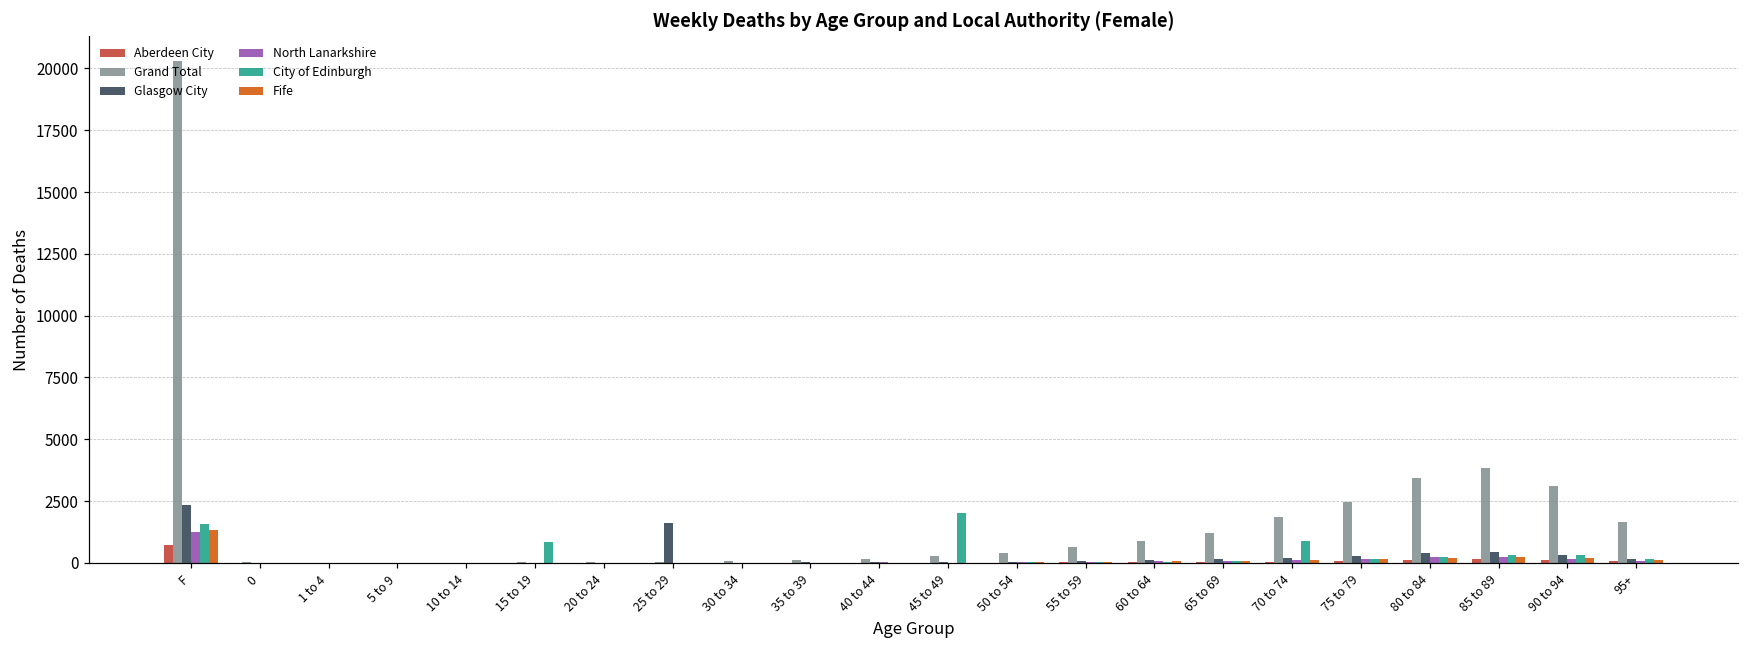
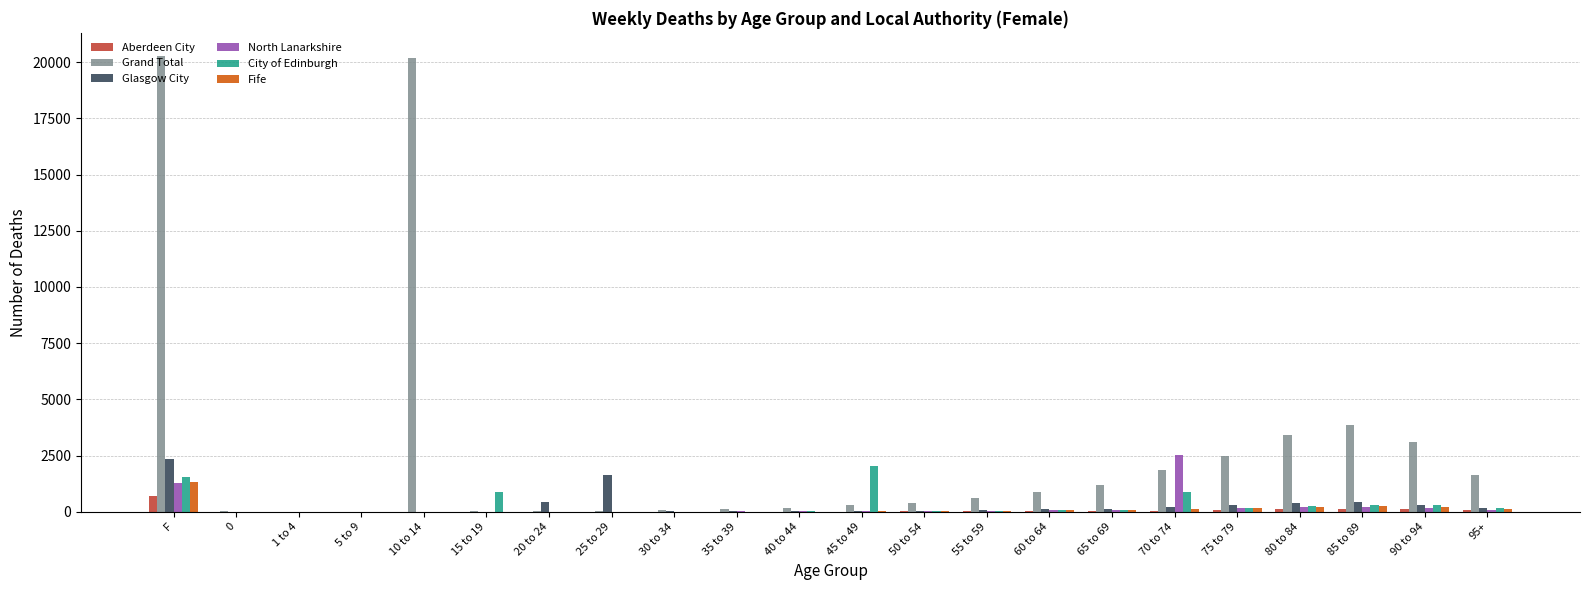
Grand Total, 10 to 14: 0 -> 20200
Glasgow City, 20 to 24: 0 -> 400
North Lanarkshire, 70 to 74: 100 -> 2500
